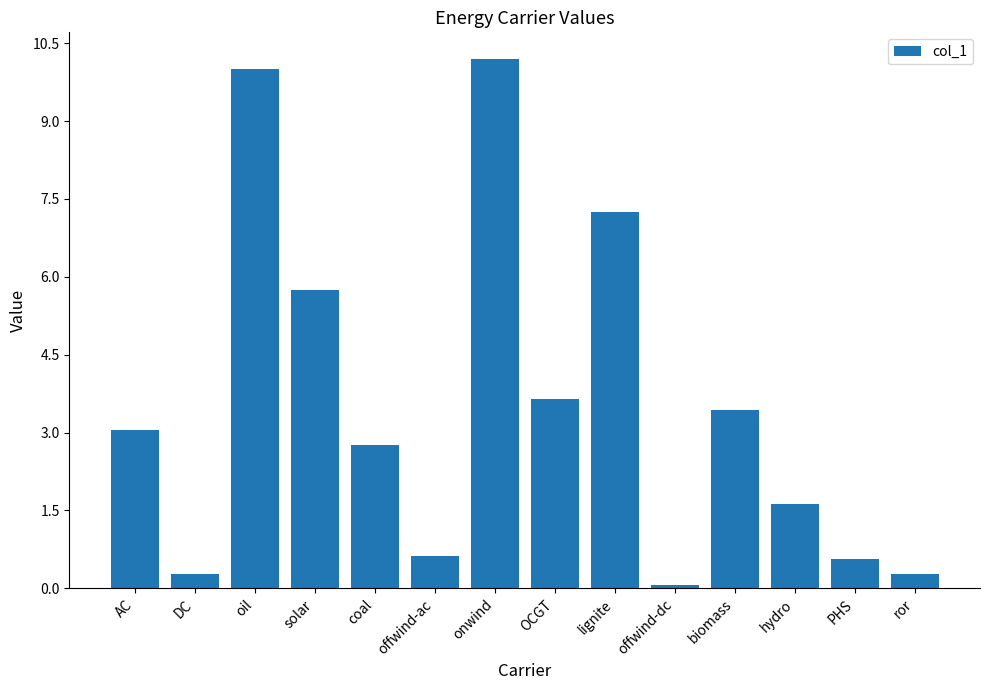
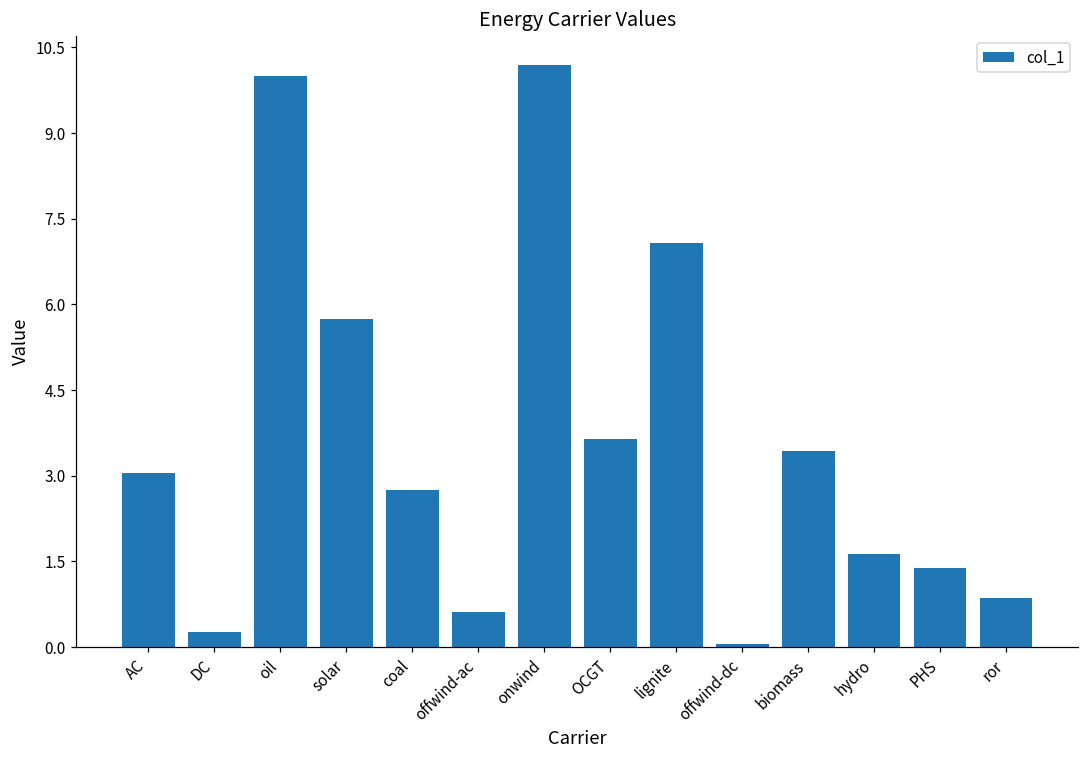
lignite: 7.2 -> 7.1
PHS: 0.6 -> 1.4
ror: 0.3 -> 0.9
